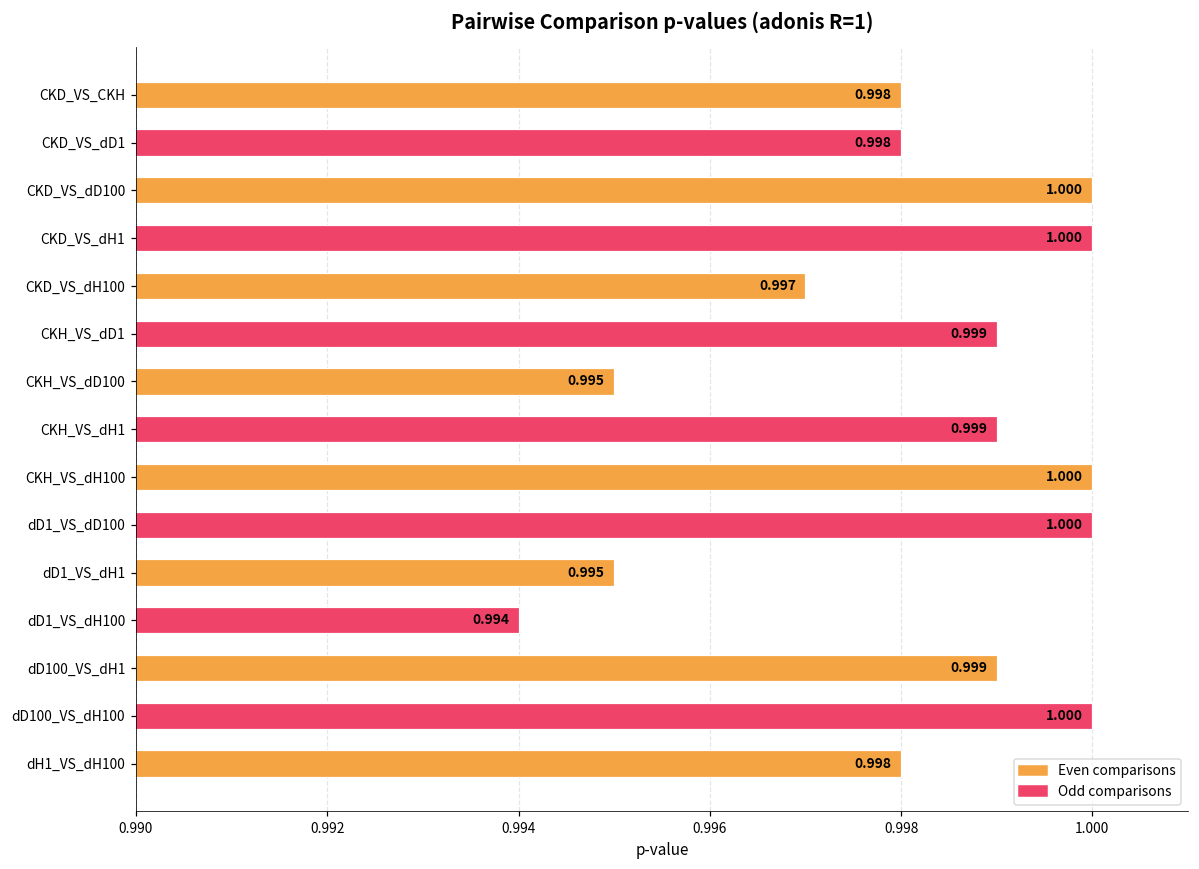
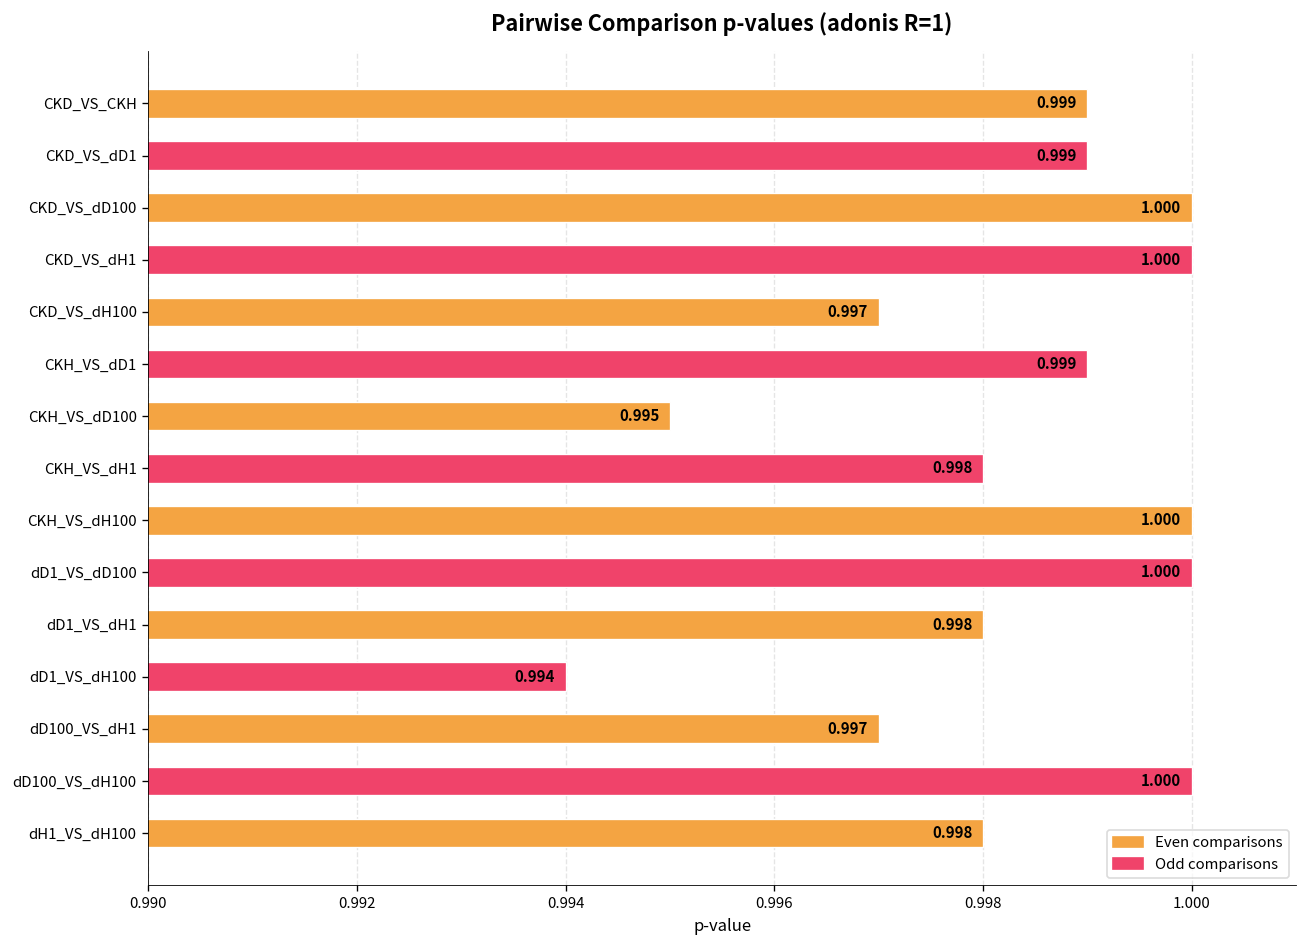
CKD_VS_CKH: 0.998 -> 0.999
CKD_VS_dD1: 0.998 -> 0.999
CKH_VS_dH1: 0.999 -> 0.998
dD1_VS_dH1: 0.995 -> 0.998
dD100_VS_dH1: 0.999 -> 0.997
